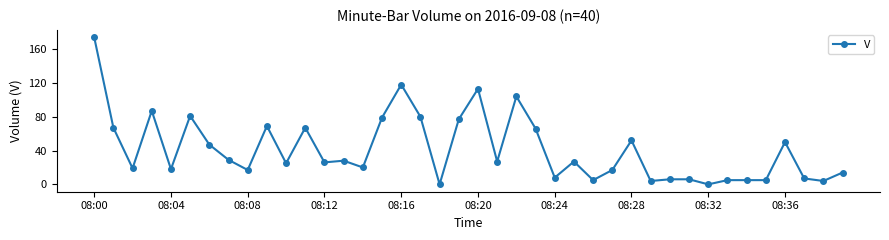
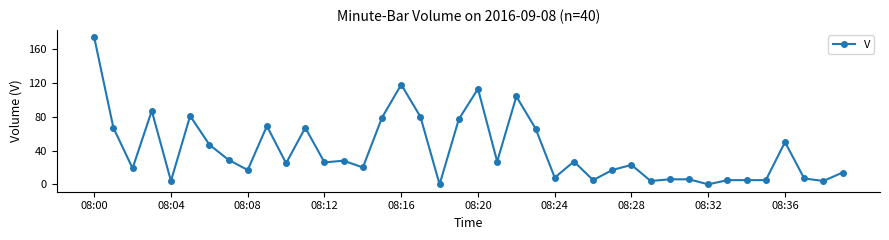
08:04: 20 -> 0
08:28: 50 -> 20
